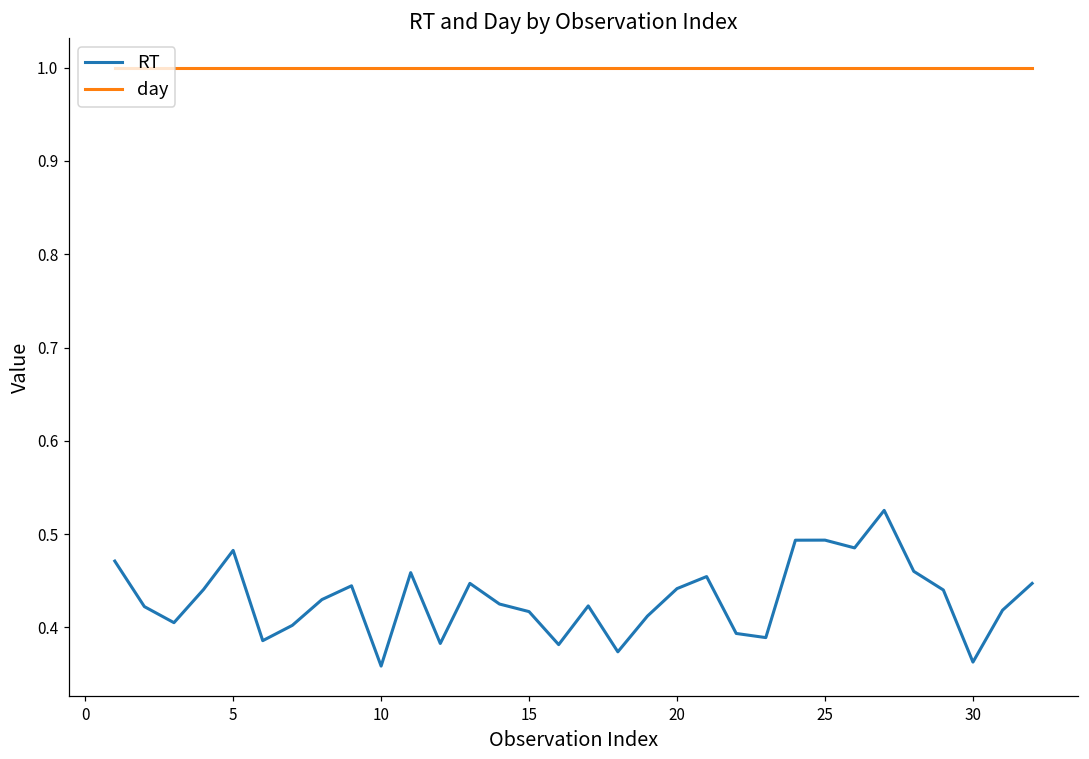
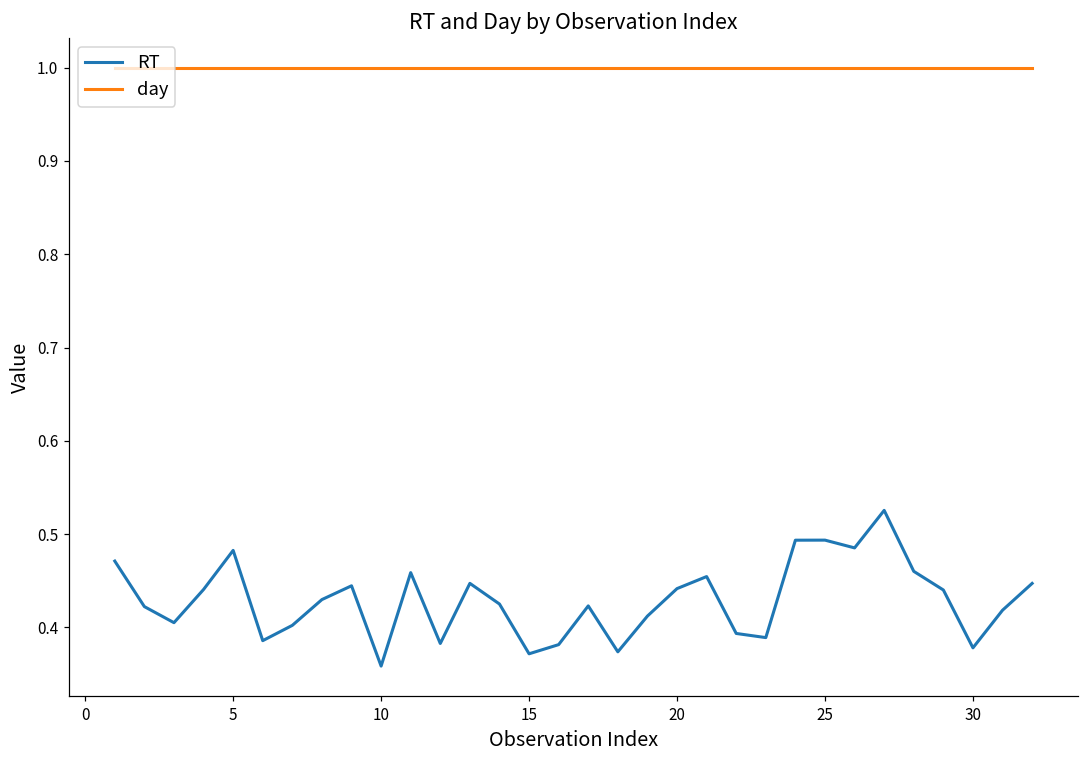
RT, 15: 0.42 -> 0.37
RT, 30: 0.36 -> 0.38
